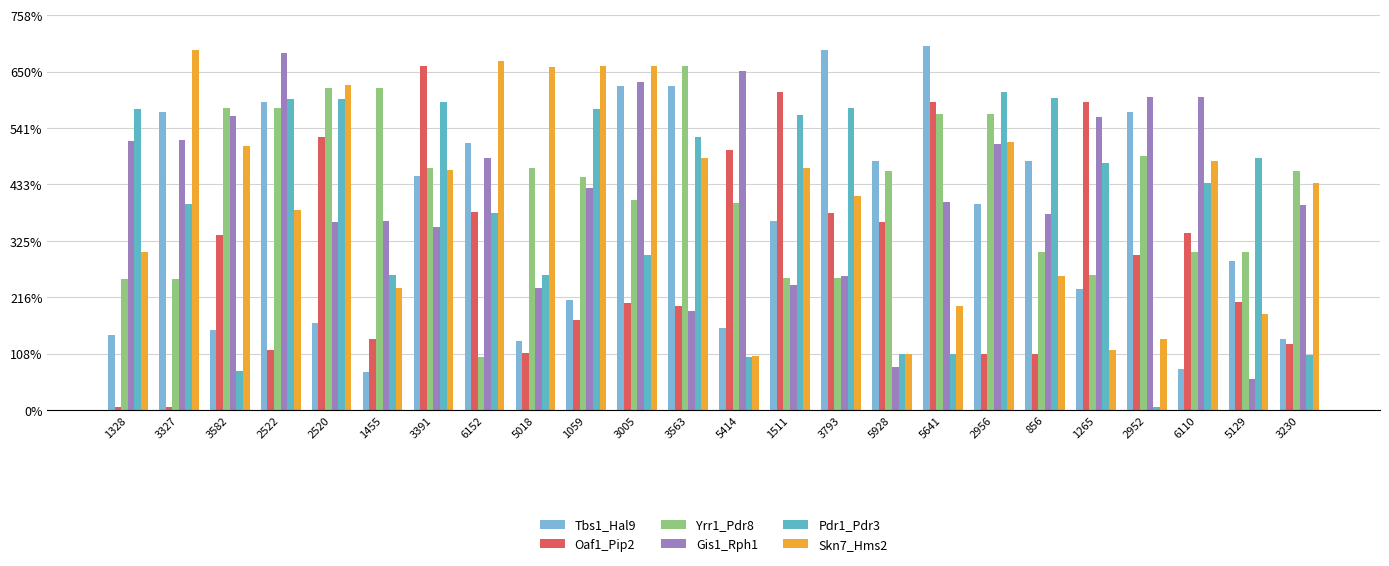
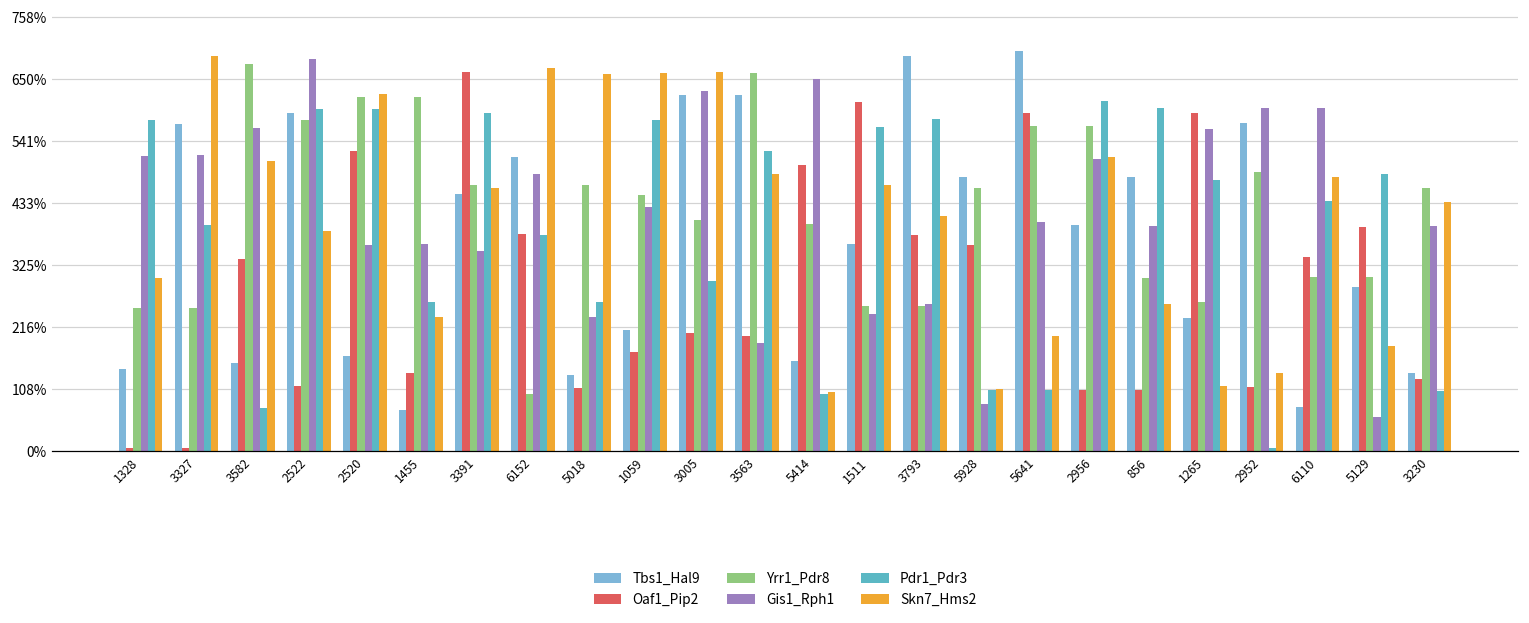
Yrr1_Pdr8, 3582: 580% -> 680%
Gis1_Rph1, 856: 380% -> 390%
Oaf1_Pip2, 2952: 300% -> 110%
Oaf1_Pip2, 5129: 210% -> 390%
